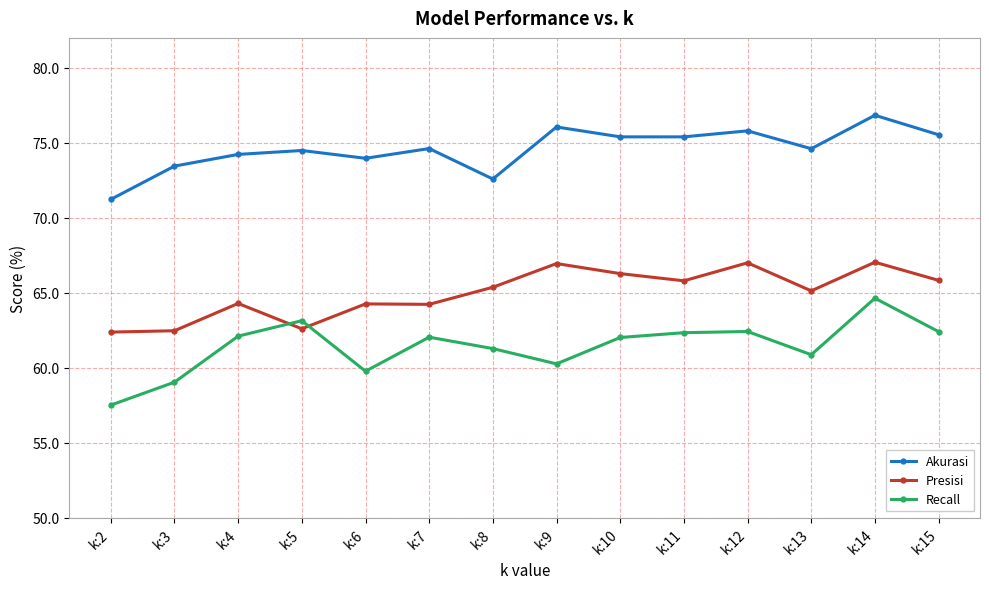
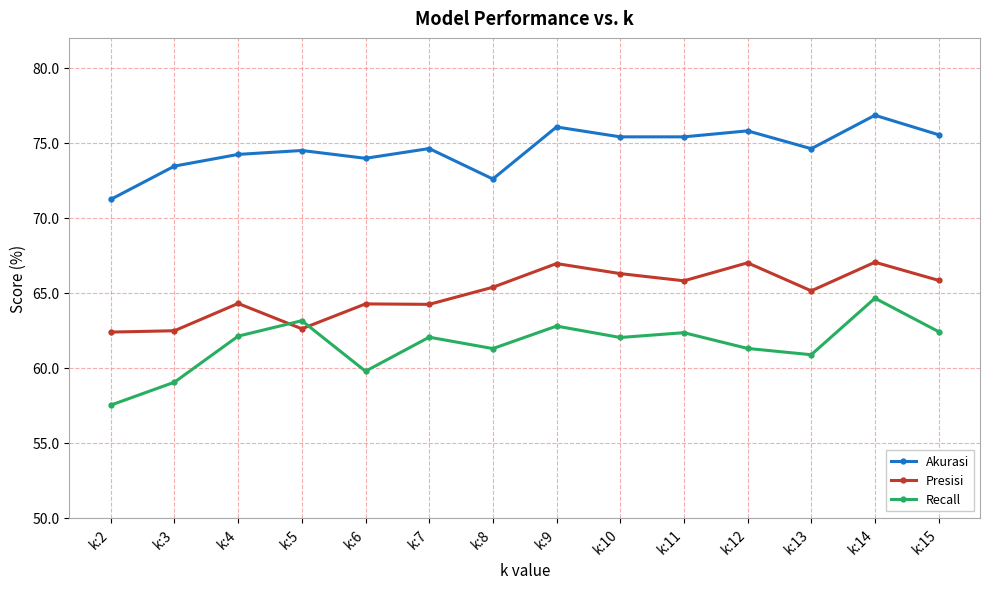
Recall, k:9: 60.3 -> 62.8
Recall, k:12: 62.4 -> 61.3
